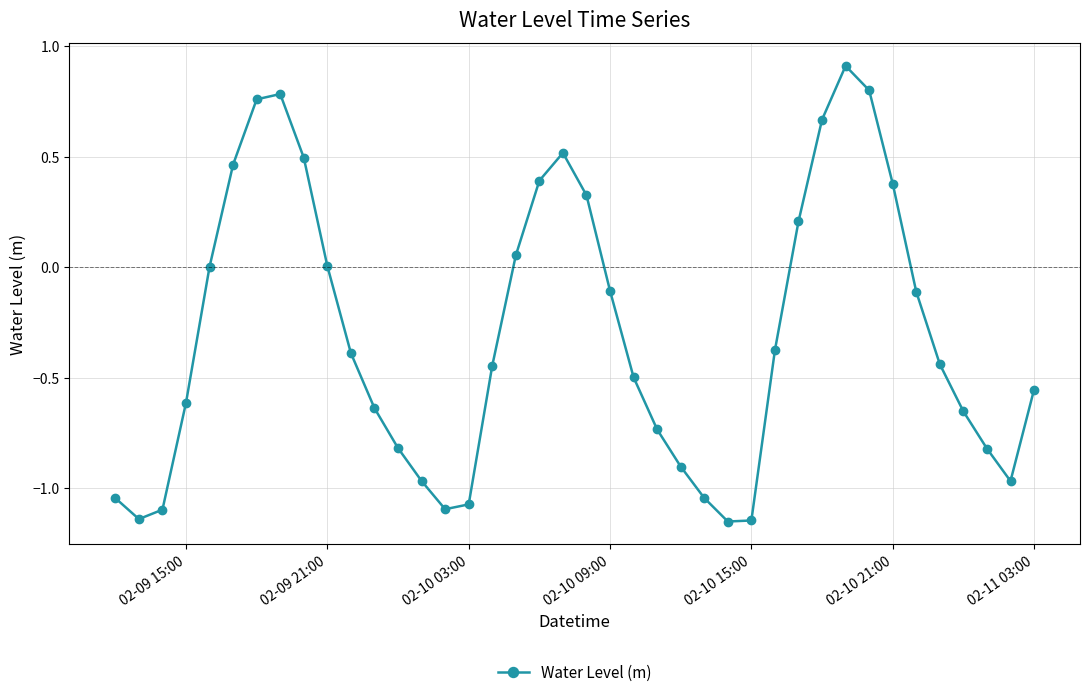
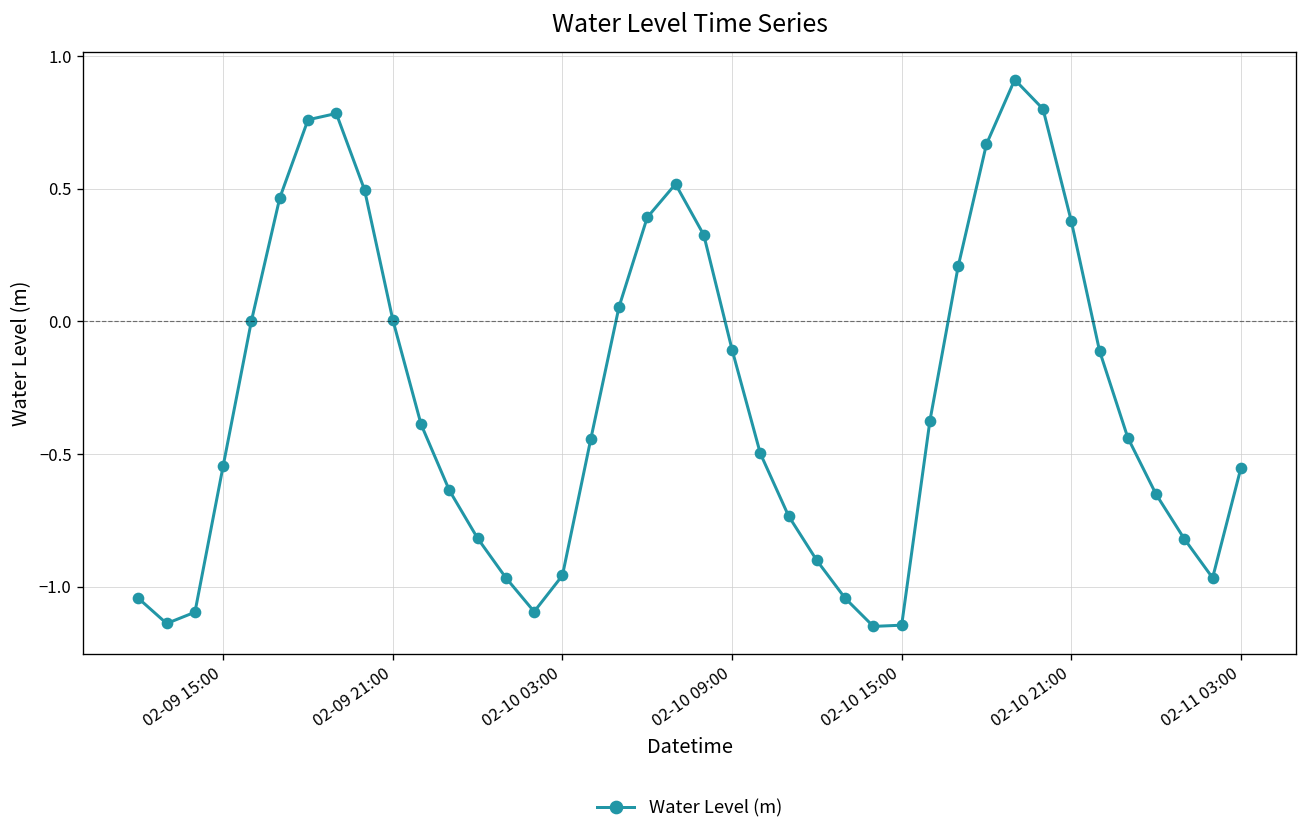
02-09 15:00: -0.61 -> -0.54
02-10 03:00: -1.07 -> -0.96
